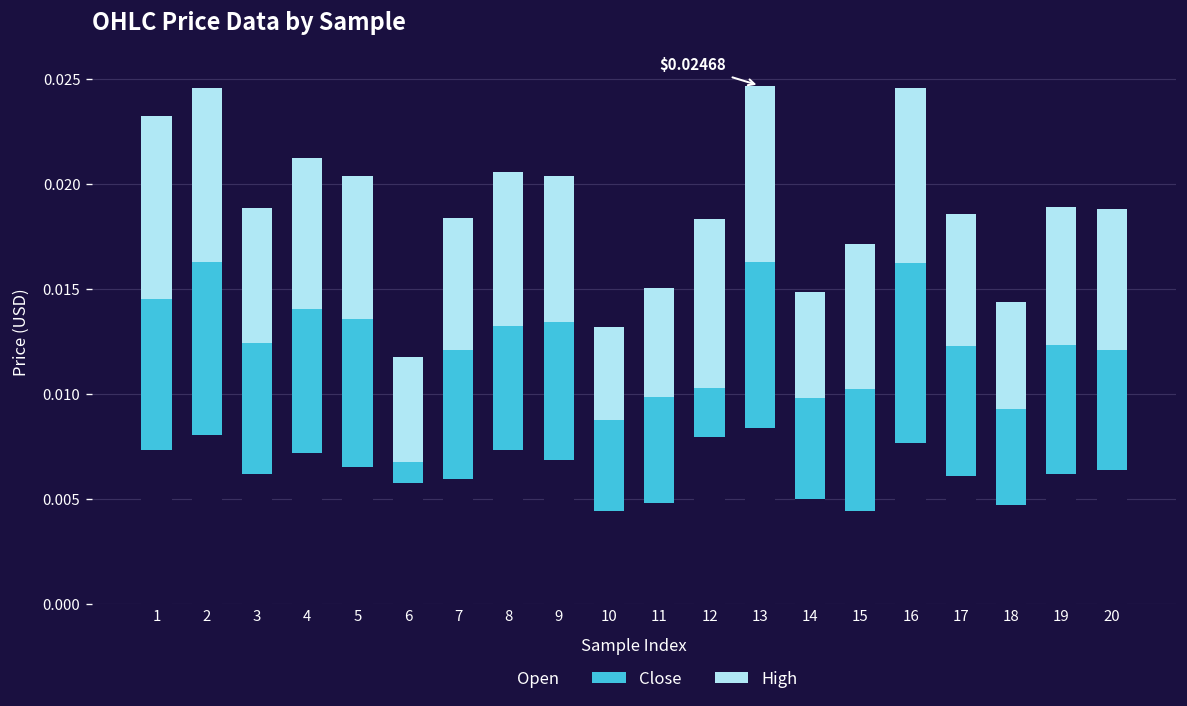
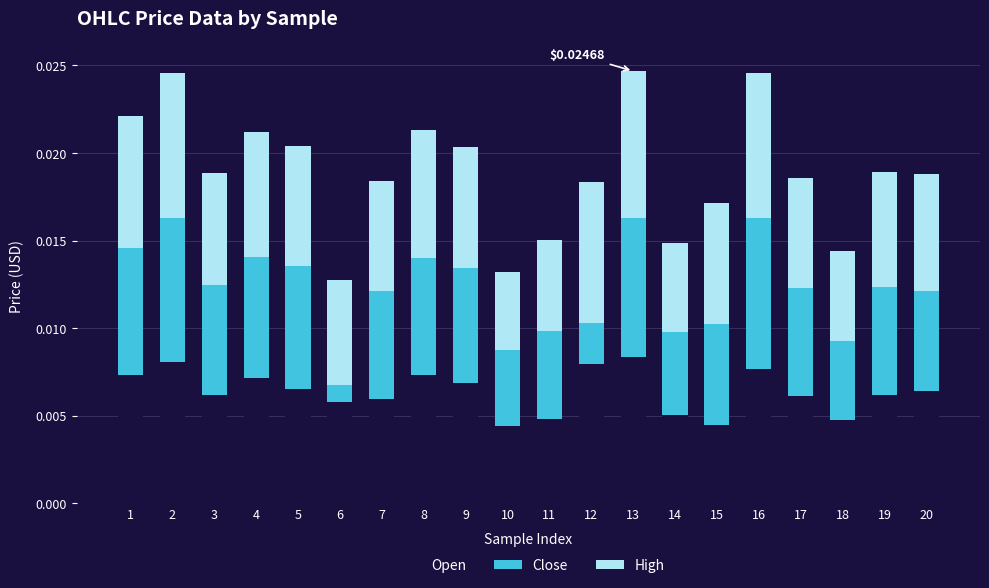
High, 1: 0.0087 -> 0.0076
High, 6: 0.005 -> 0.006
Close, 8: 0.0059 -> 0.0067
